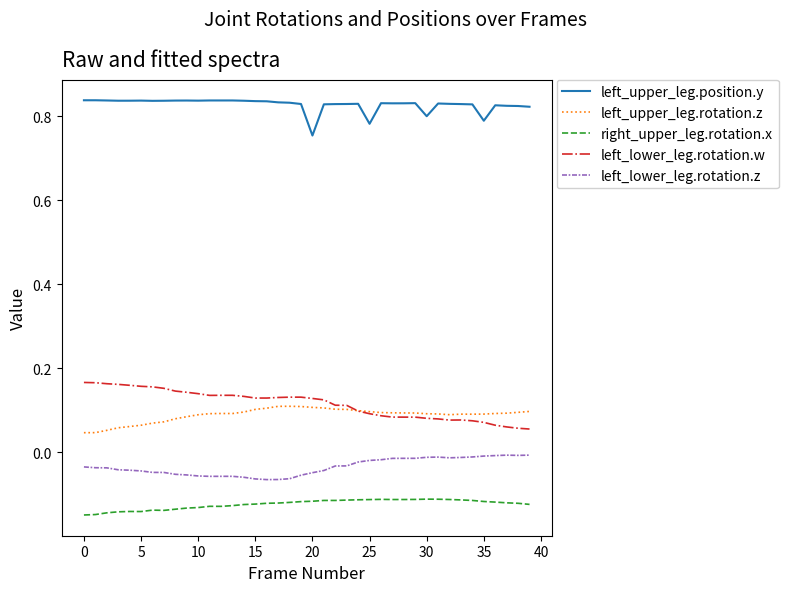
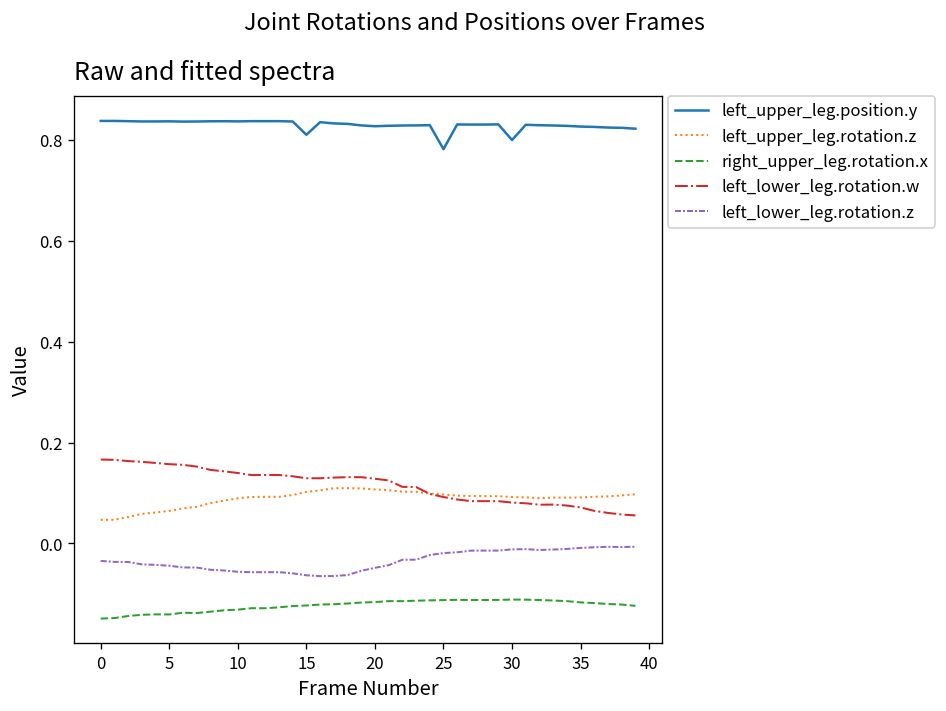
left_upper_leg.position.y, 15: 0.84 -> 0.81
left_upper_leg.position.y, 20: 0.75 -> 0.83
left_upper_leg.position.y, 35: 0.79 -> 0.83
